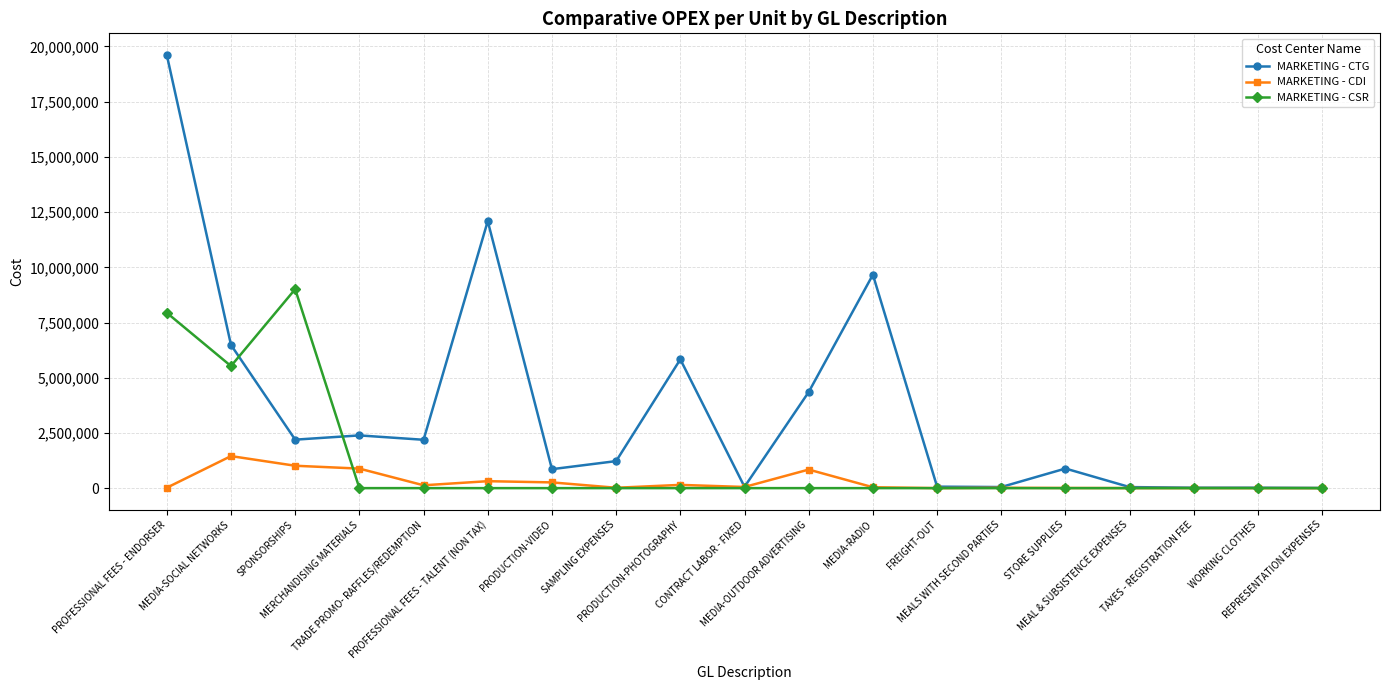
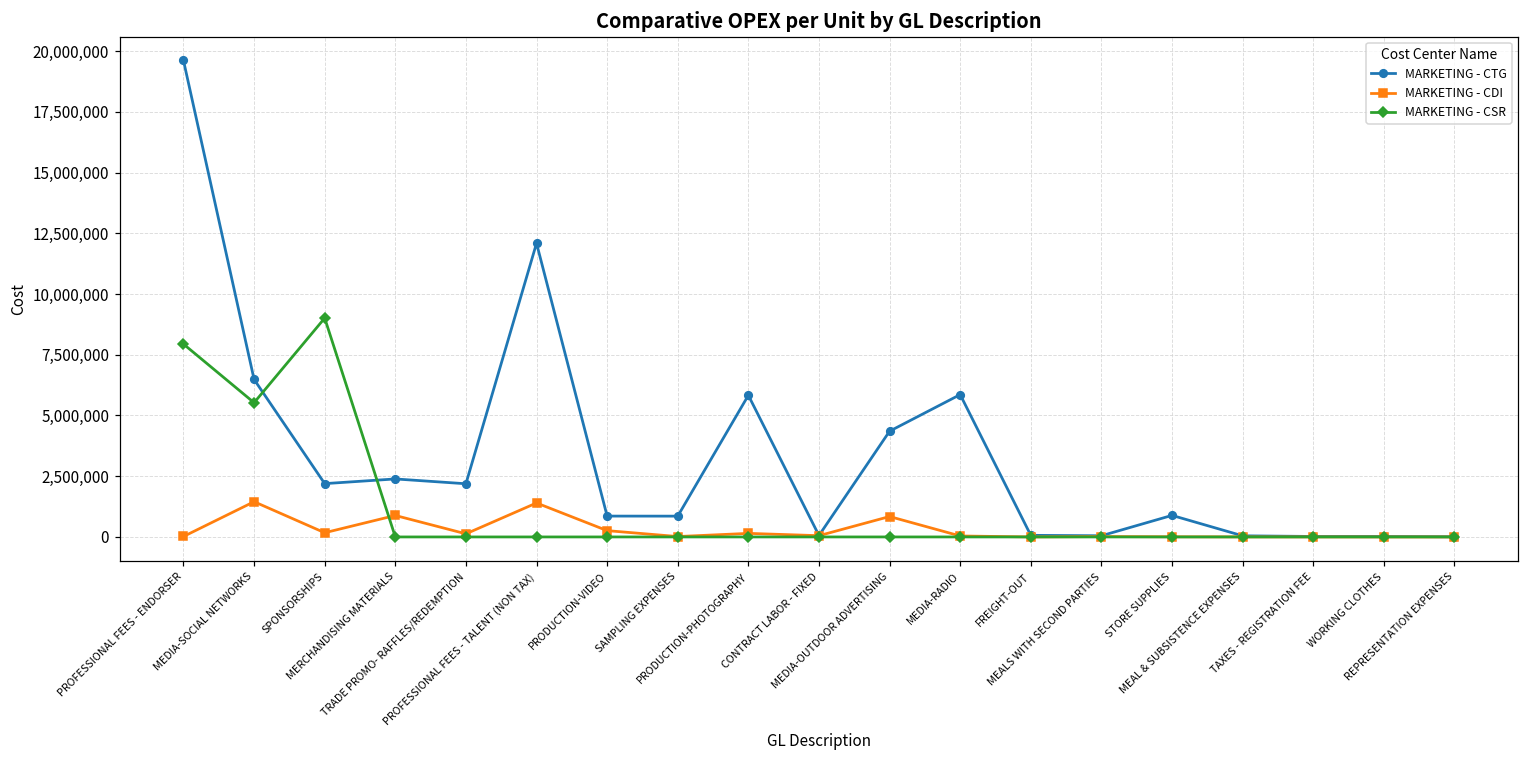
MARKETING - CDI, SPONSORSHIPS: 1,000,000 -> 200,000
MARKETING - CDI, PROFESSIONAL FEES - TALENT (NON TAX): 300,000 -> 1,400,000
MARKETING - CTG, SAMPLING EXPENSES: 1,200,000 -> 900,000
MARKETING - CTG, MEDIA-RADIO: 9,700,000 -> 5,900,000
